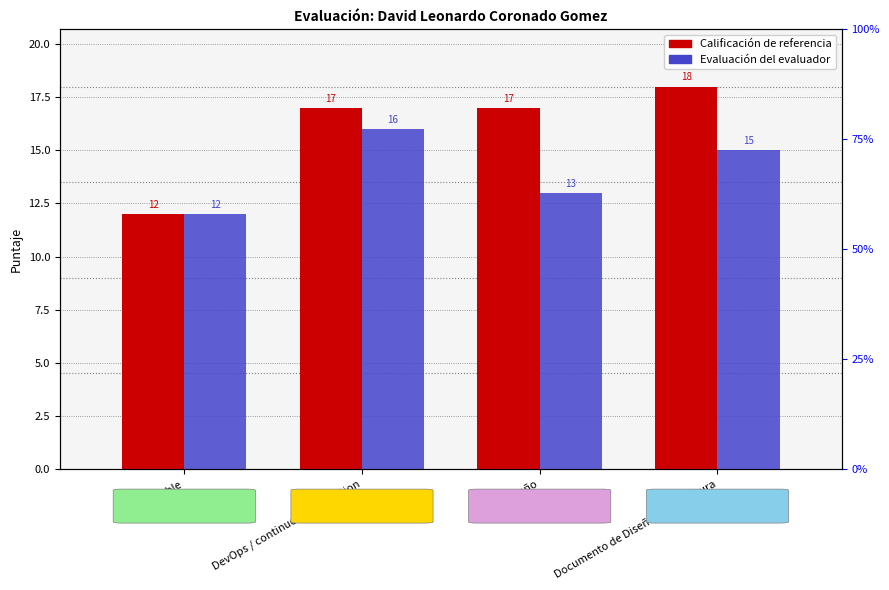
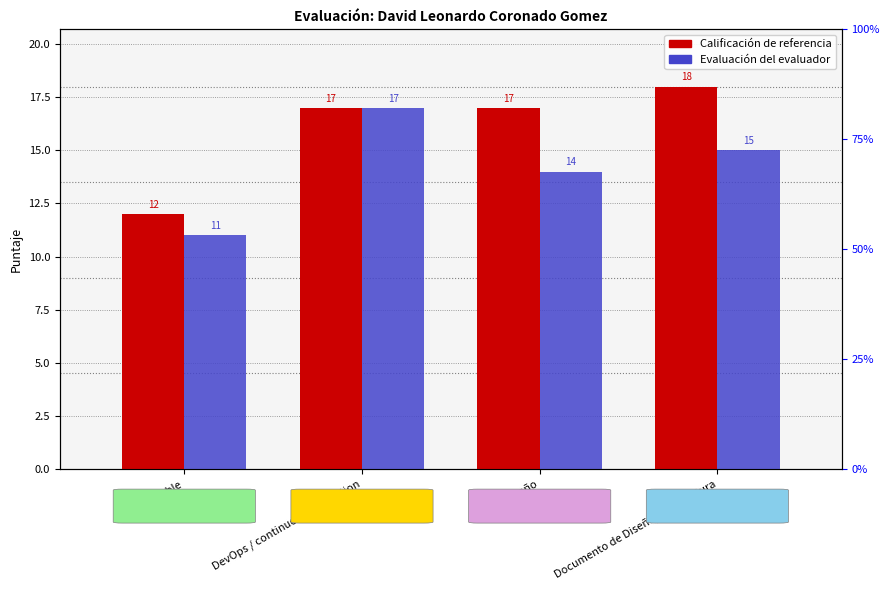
Evaluación del evaluador, Entregable: 12 -> 11
Evaluación del evaluador, DevOps / continuous integration: 16 -> 17
Evaluación del evaluador, Diseño: 13 -> 14
